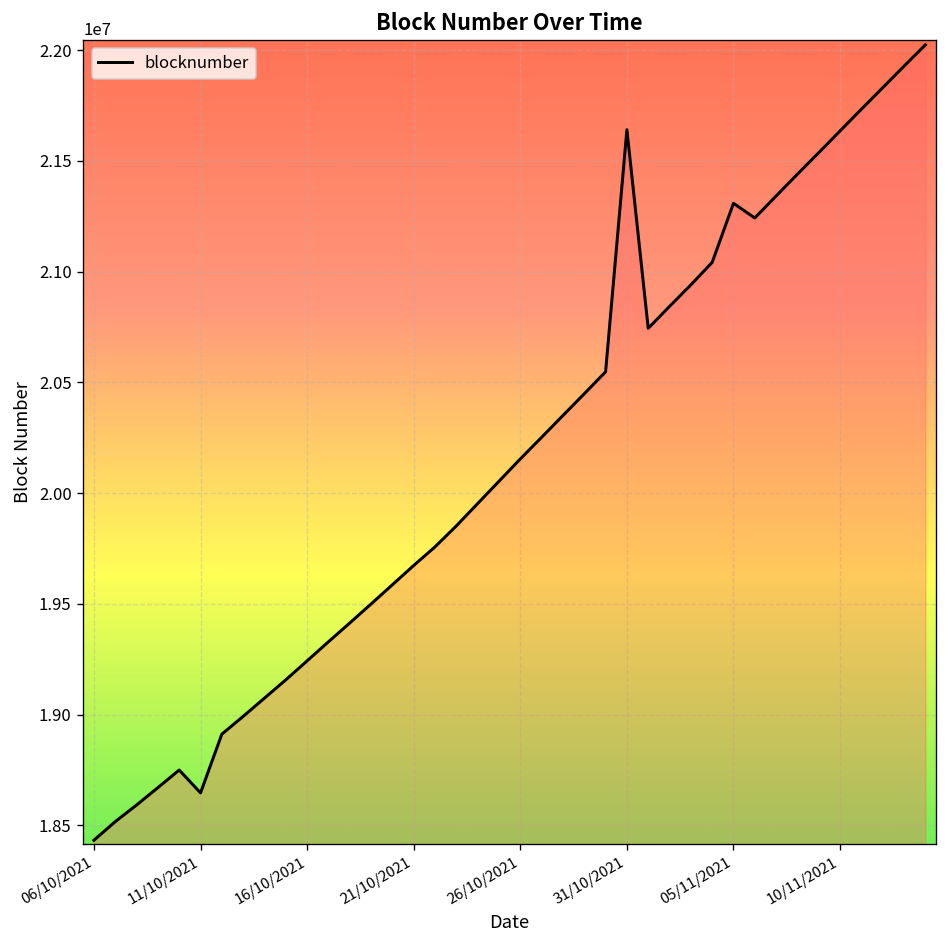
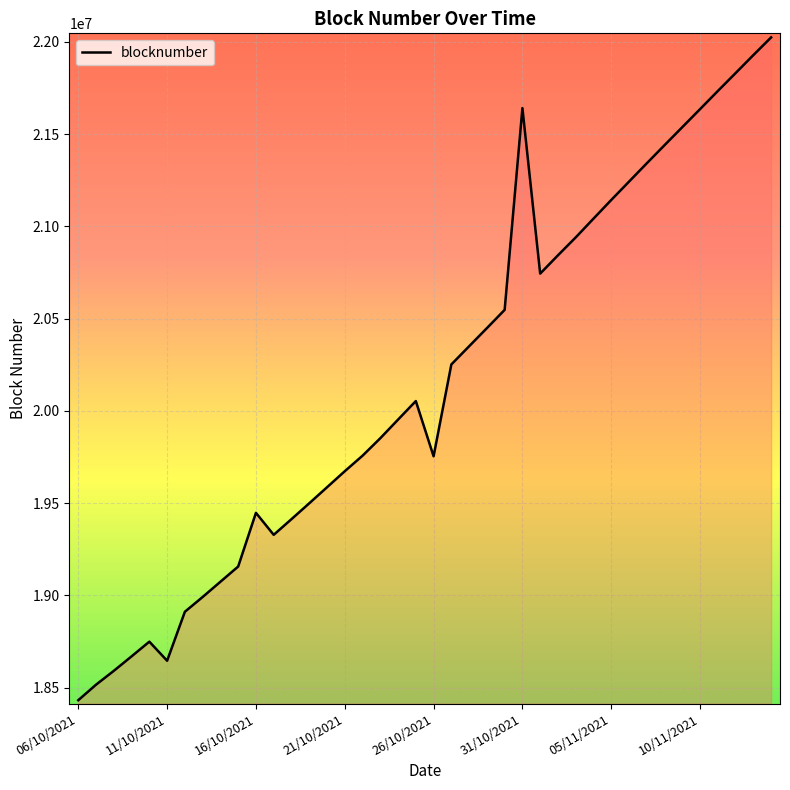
16/10/2021: 19240000 -> 19450000
26/10/2021: 20150000 -> 19750000
05/11/2021: 21310000 -> 21140000
